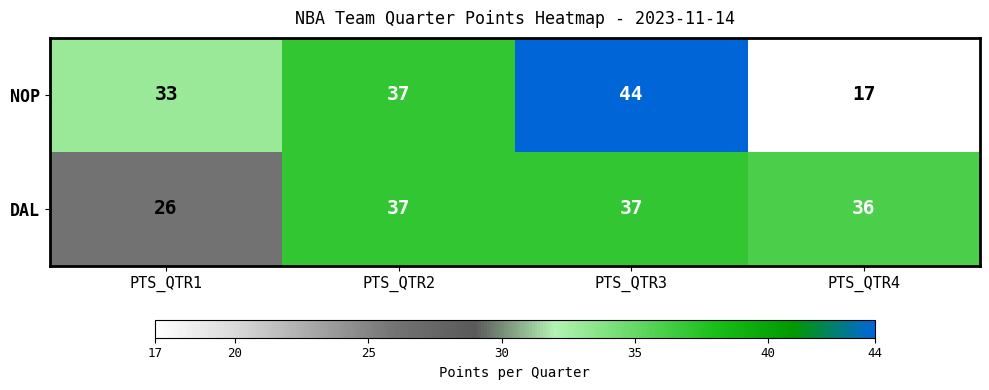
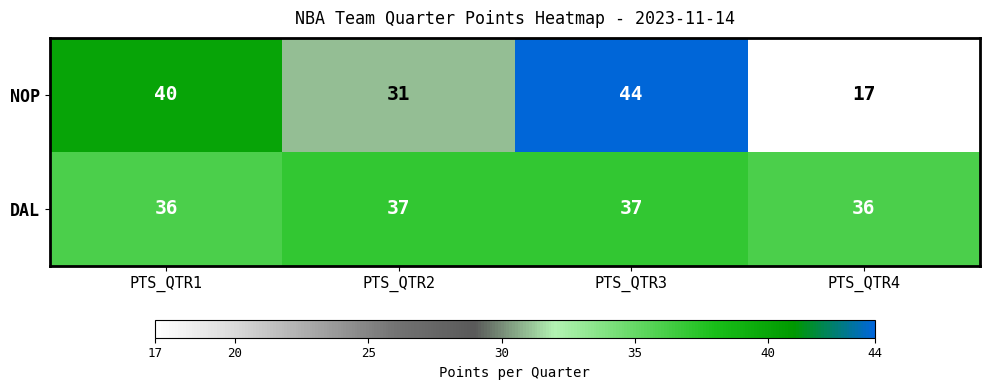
NOP, PTS_QTR1: 33 -> 40
NOP, PTS_QTR2: 37 -> 31
DAL, PTS_QTR1: 26 -> 36
